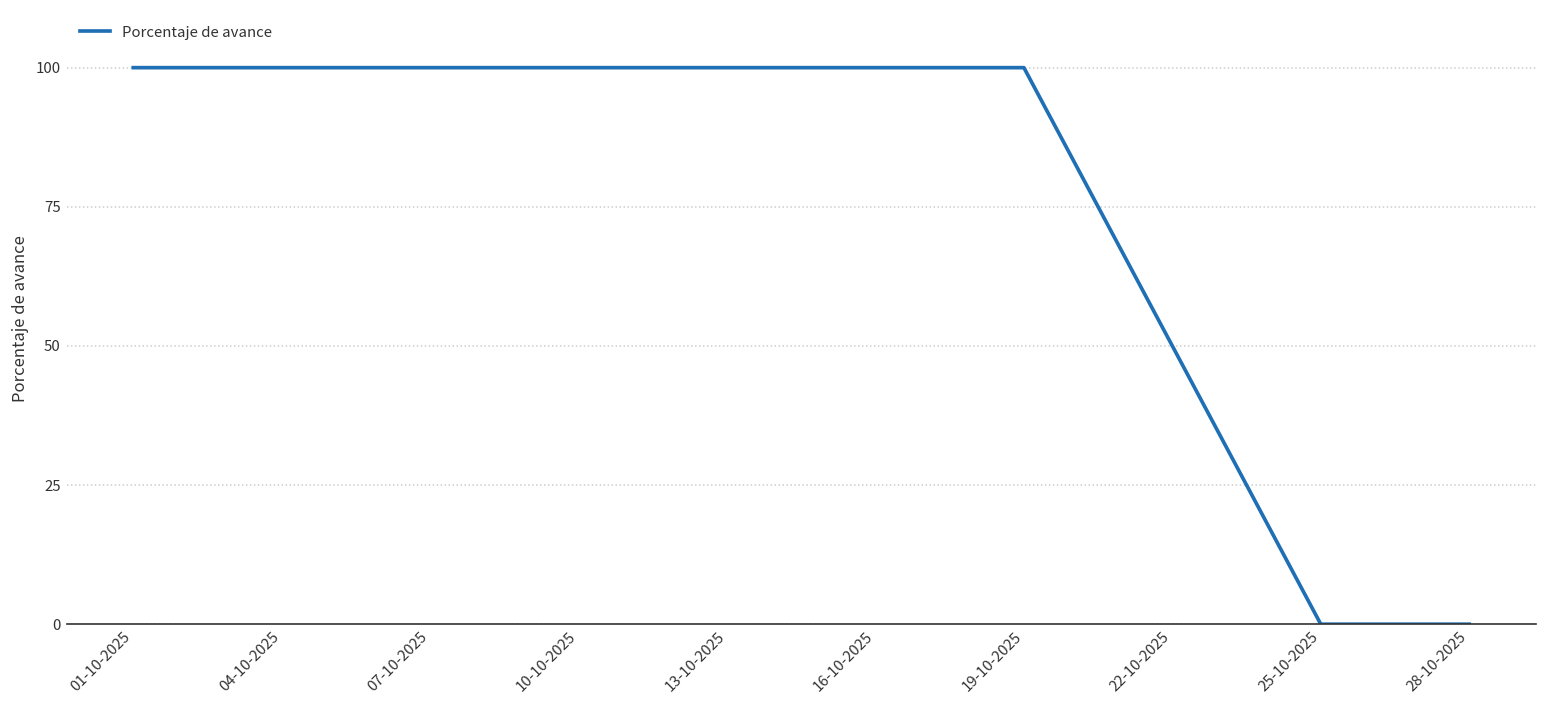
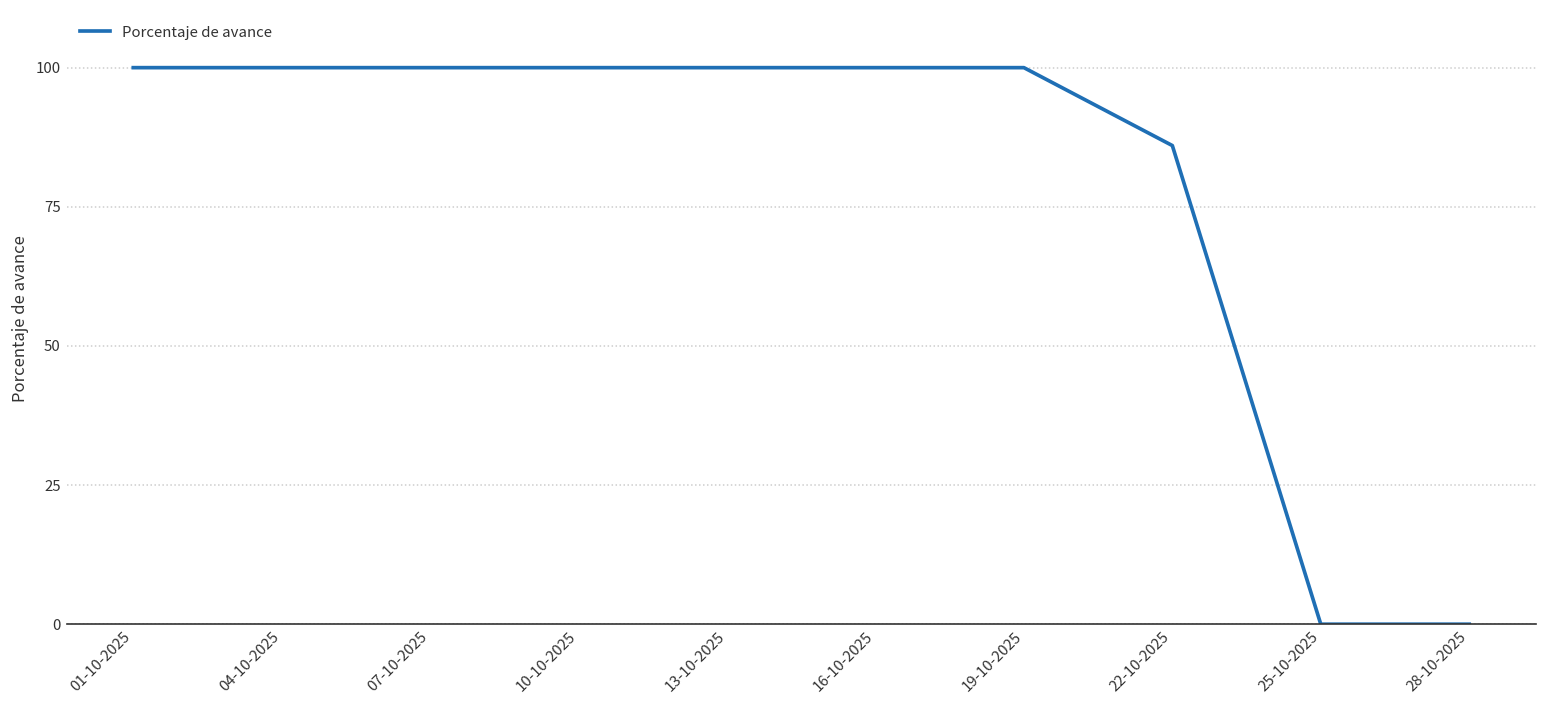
22-10-2025: 50 -> 86
